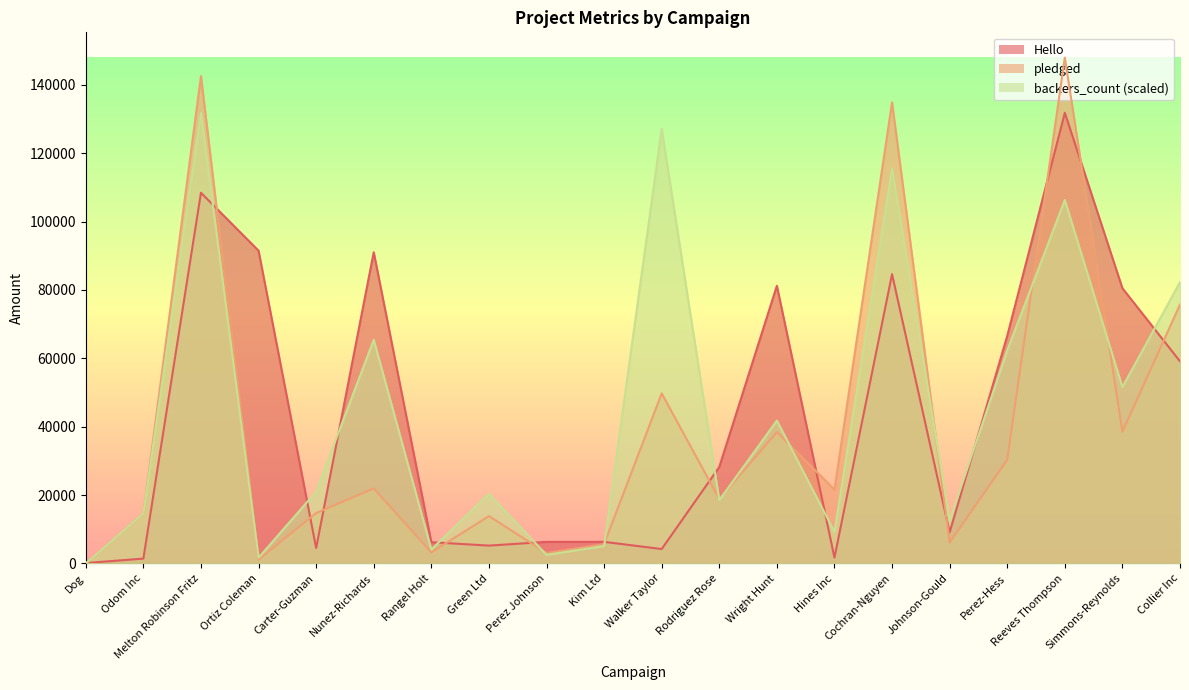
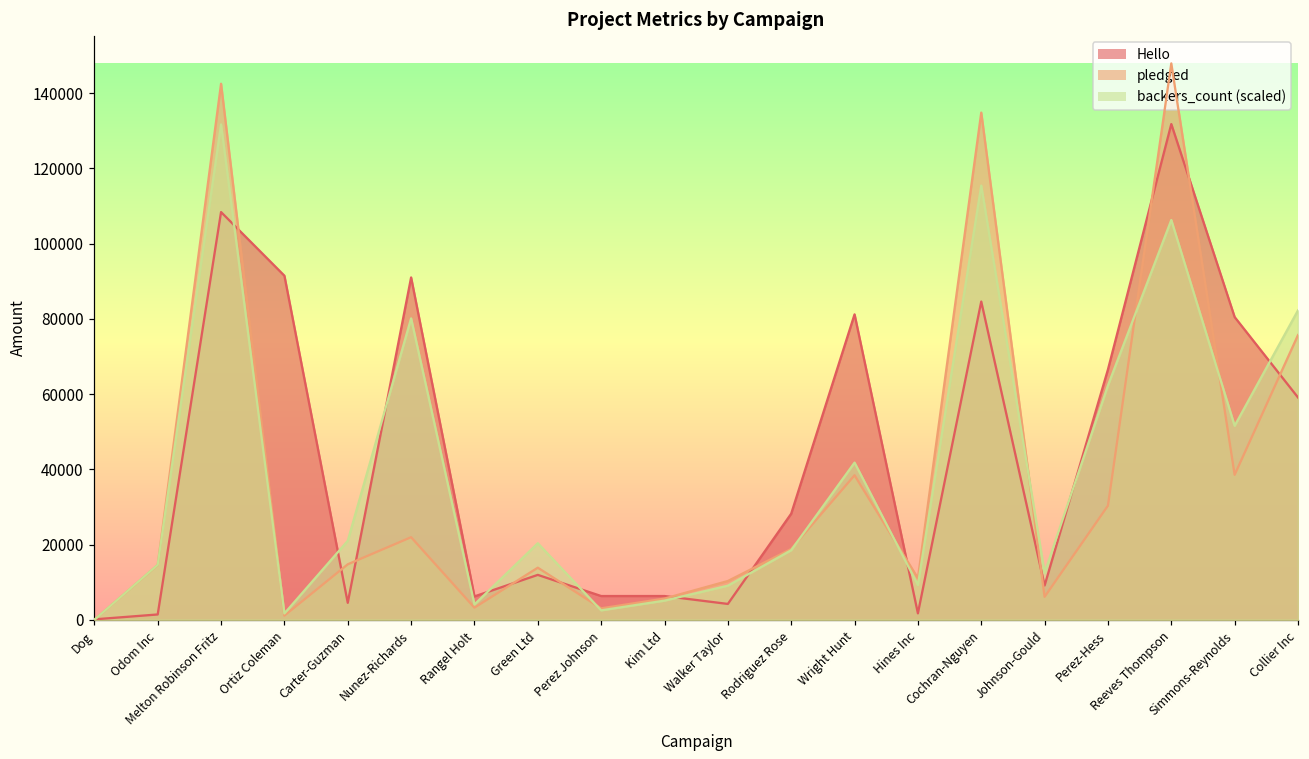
backers_count (scaled), Nunez-Richards: 65000 -> 80000
Hello, Green Ltd: 5000 -> 12000
pledged, Walker Taylor: 50000 -> 10000
backers_count (scaled), Walker Taylor: 127000 -> 9000
pledged, Hines Inc: 22000 -> 11000
